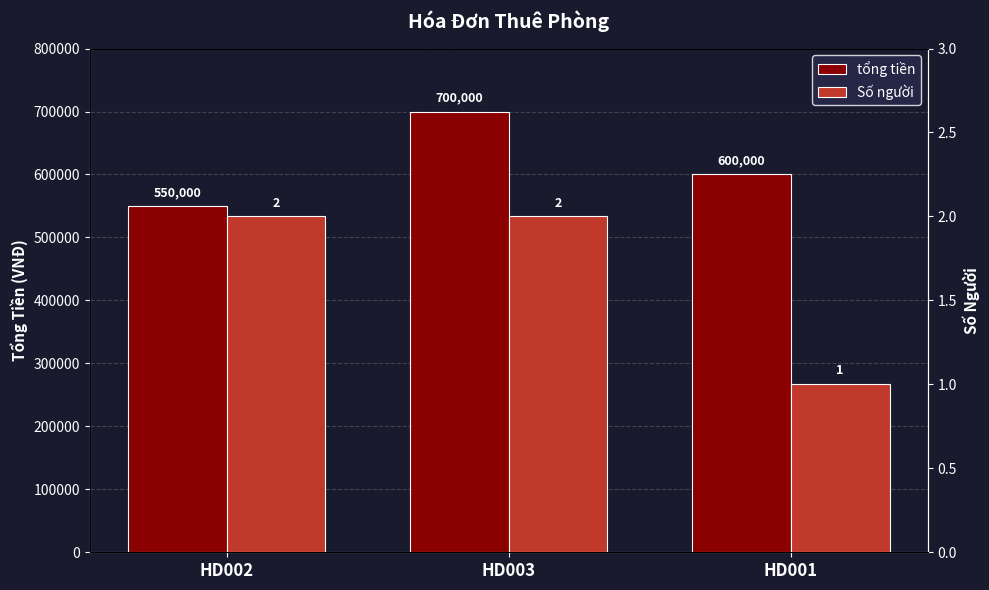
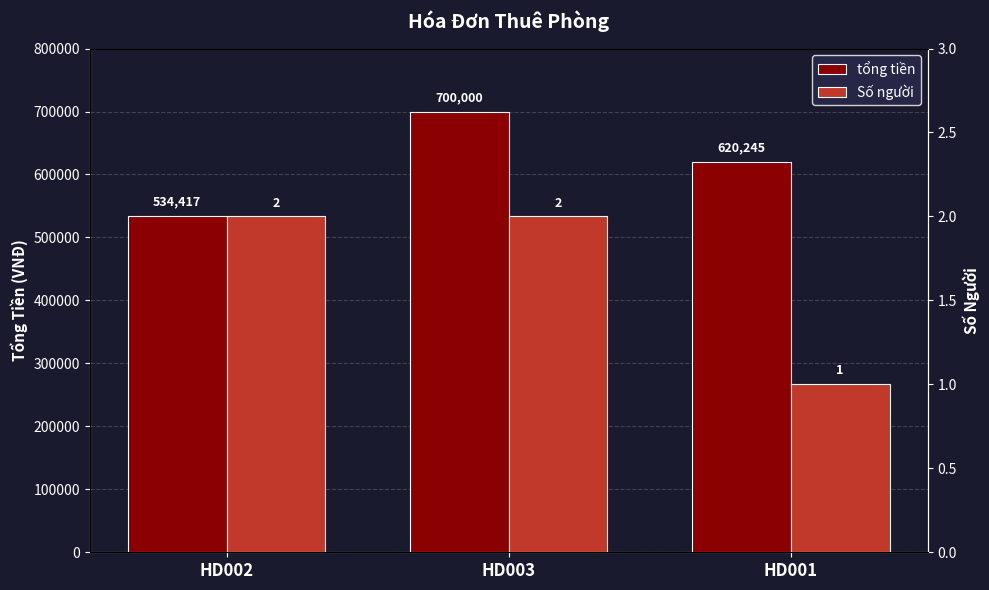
tổng tiền, HD002: 550,000 -> 534,417
tổng tiền, HD001: 600,000 -> 620,245
